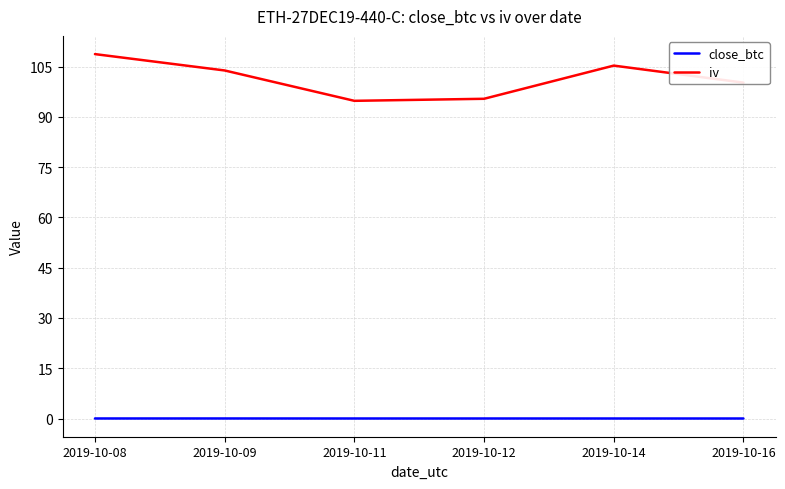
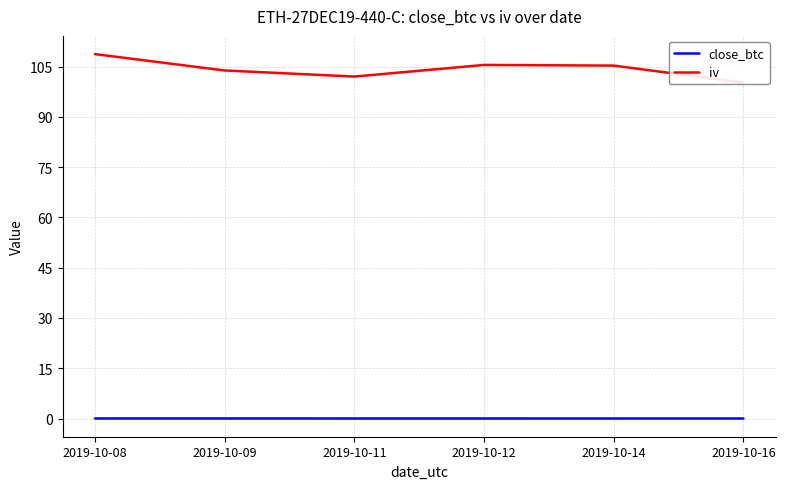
iv, 2019-10-11: 95 -> 102
iv, 2019-10-12: 95 -> 106
